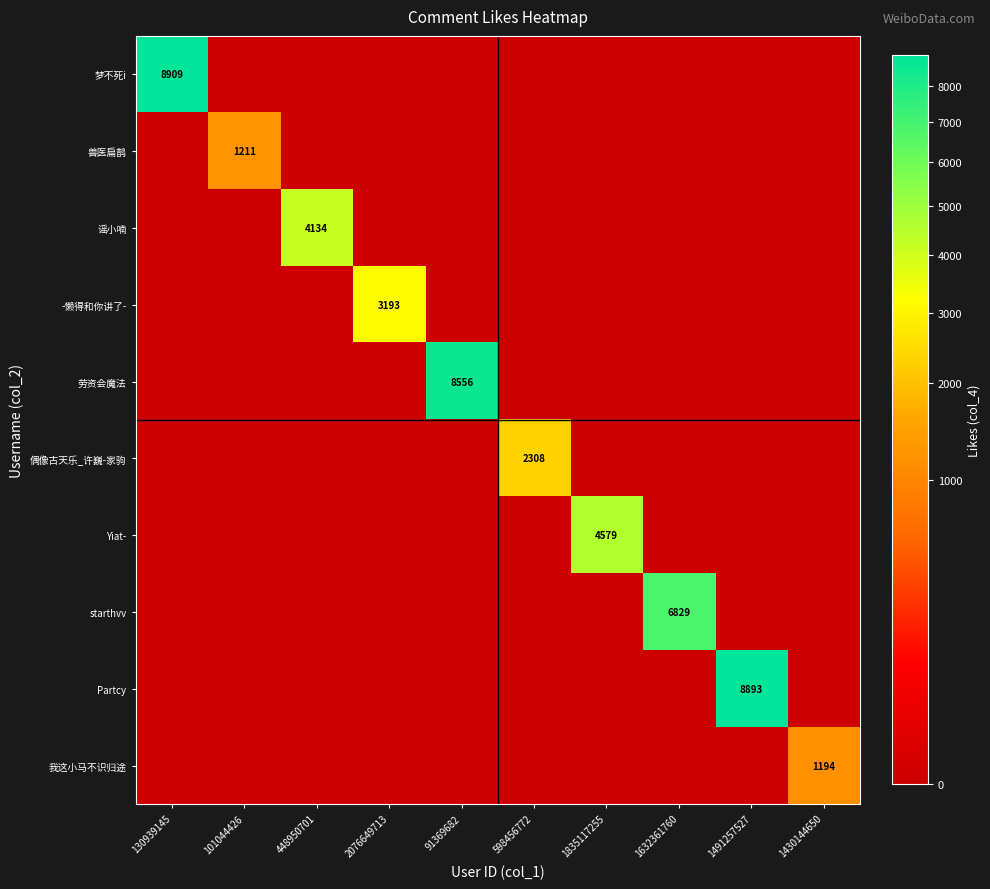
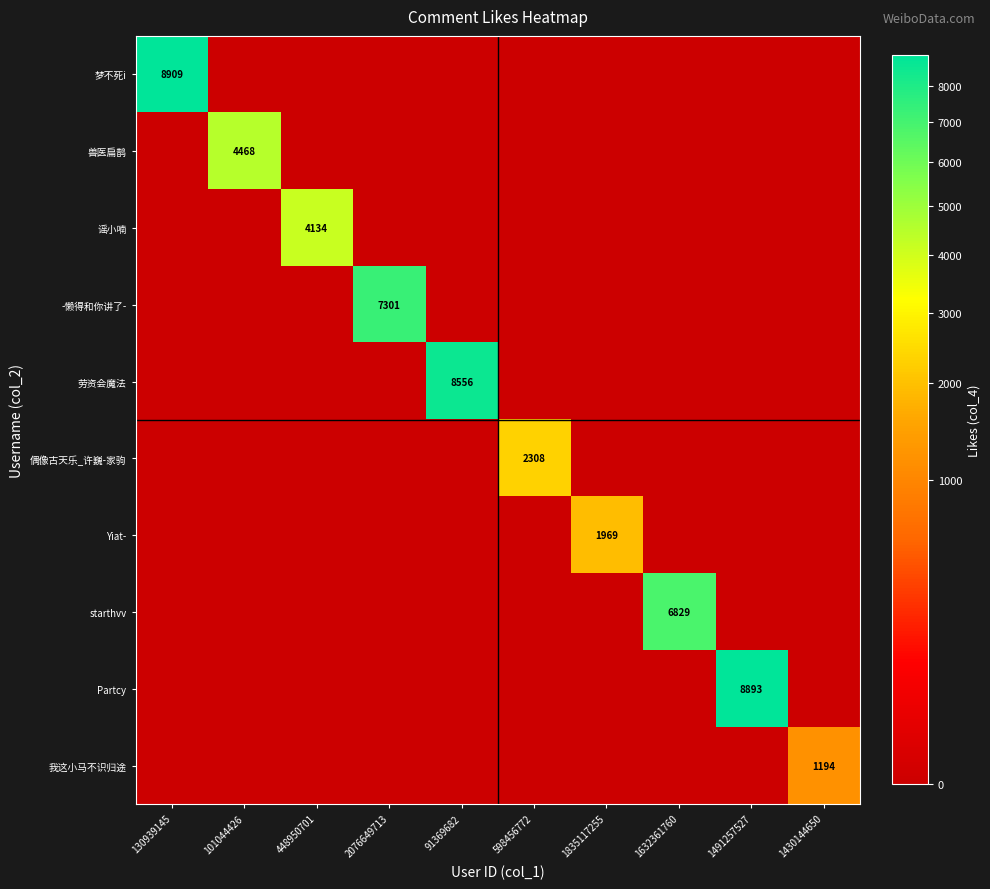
兽医扁鹊, 101044426: 1211 -> 4468
-懒得和你讲了-, 2076649713: 3193 -> 7301
Yiat-, 1835117255: 4579 -> 1969
